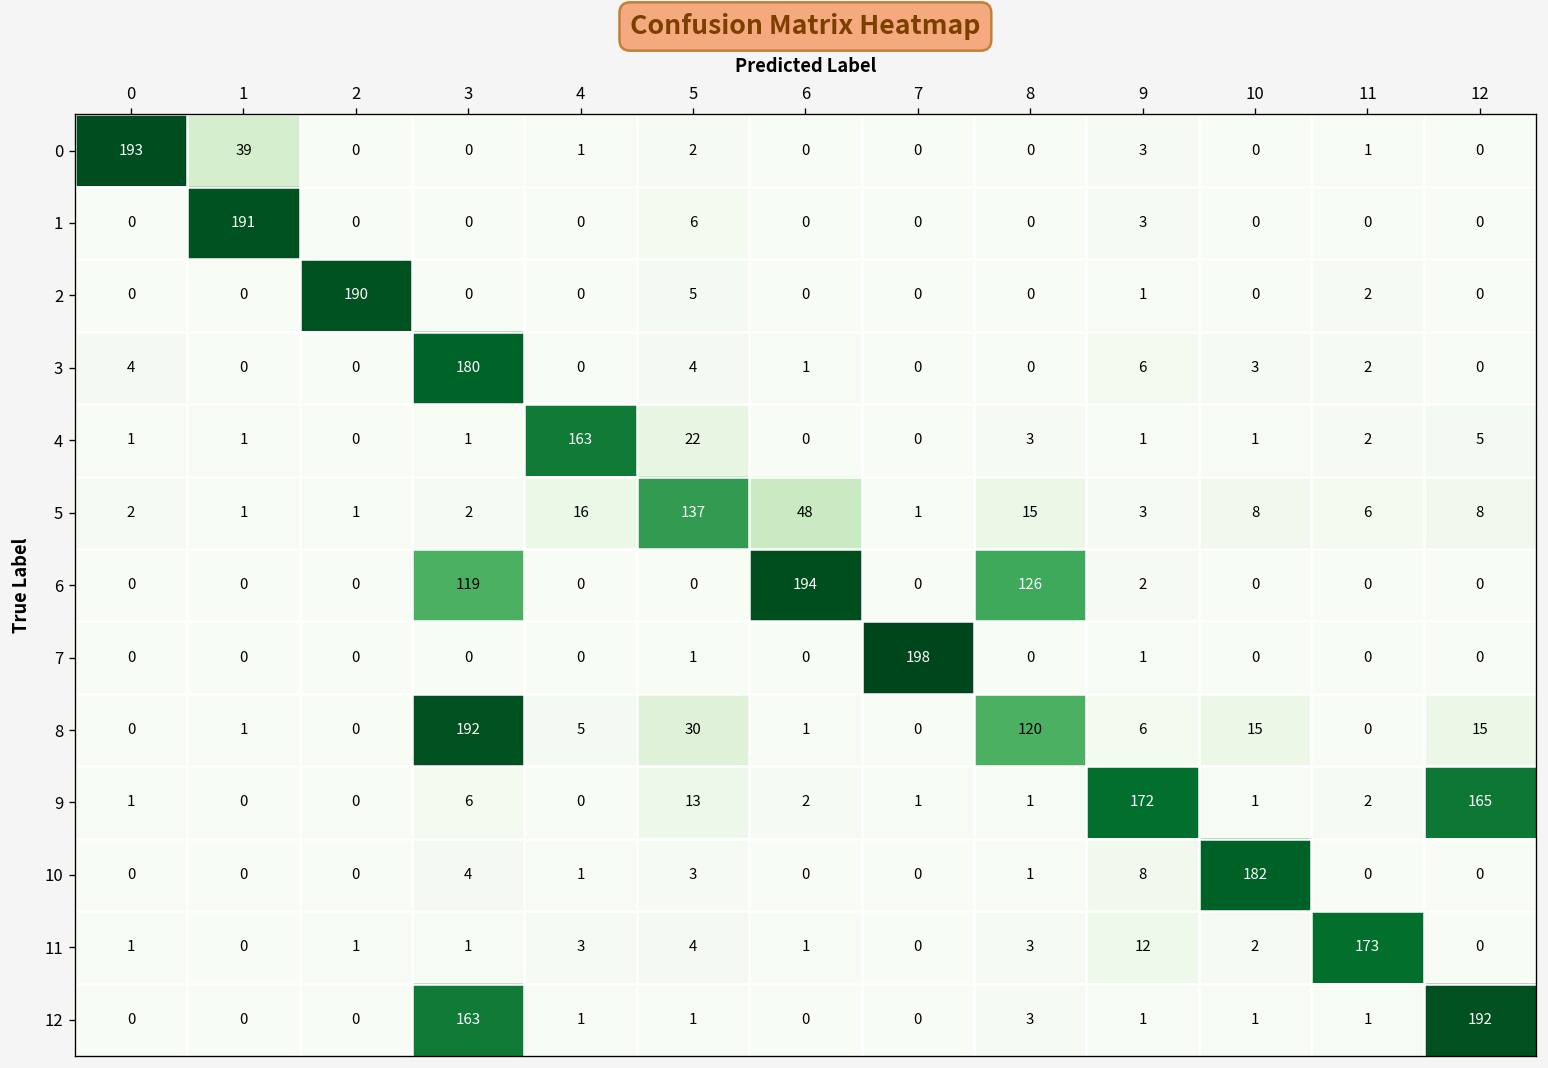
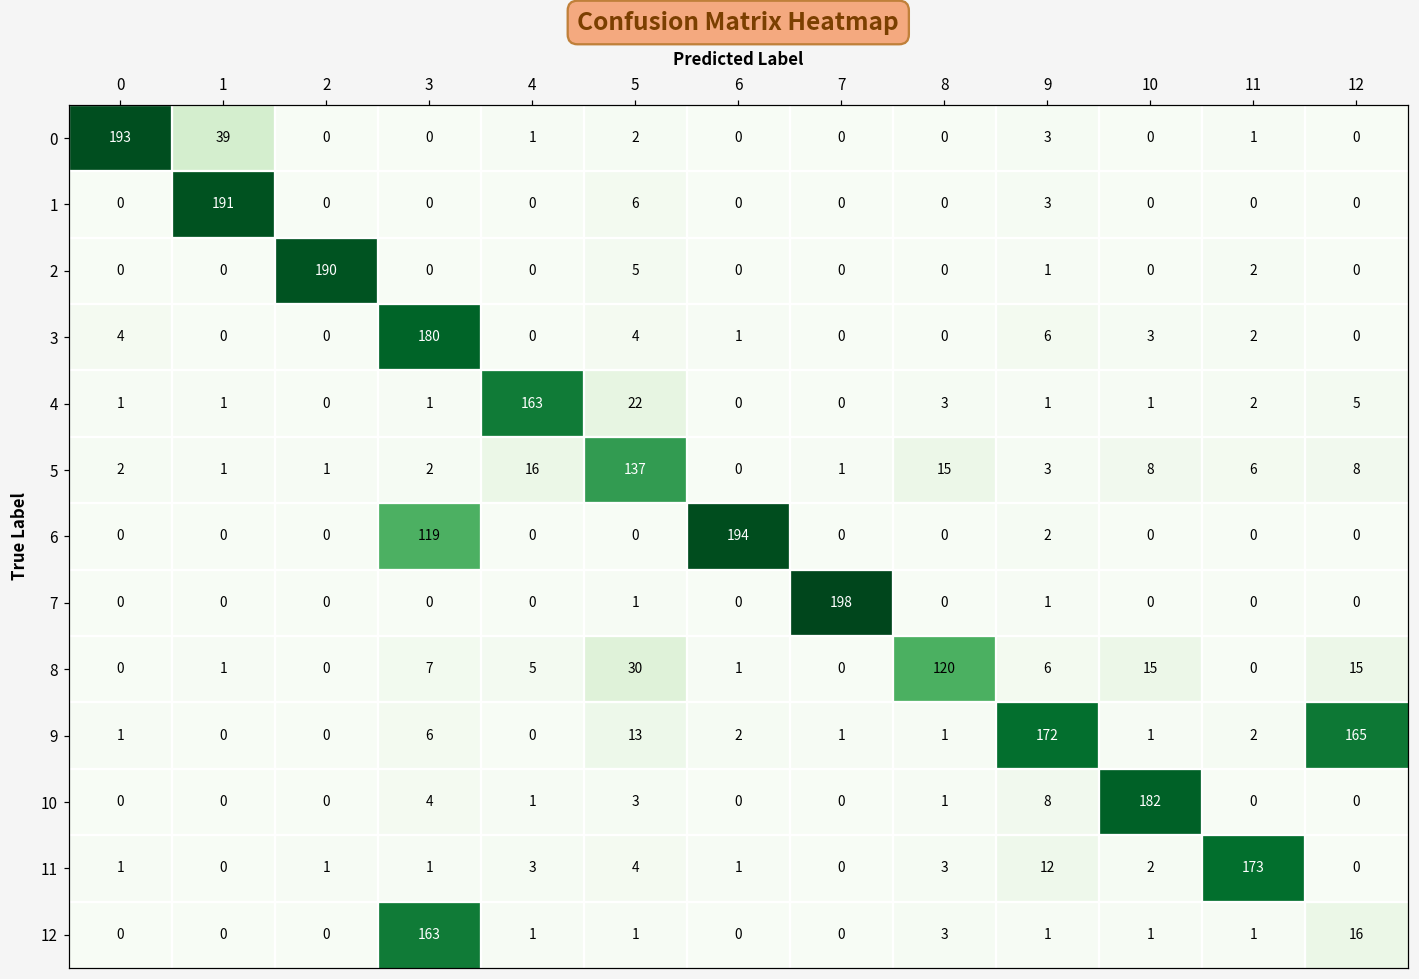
5, 6: 48 -> 0
6, 8: 126 -> 0
8, 3: 192 -> 7
12, 12: 192 -> 16
